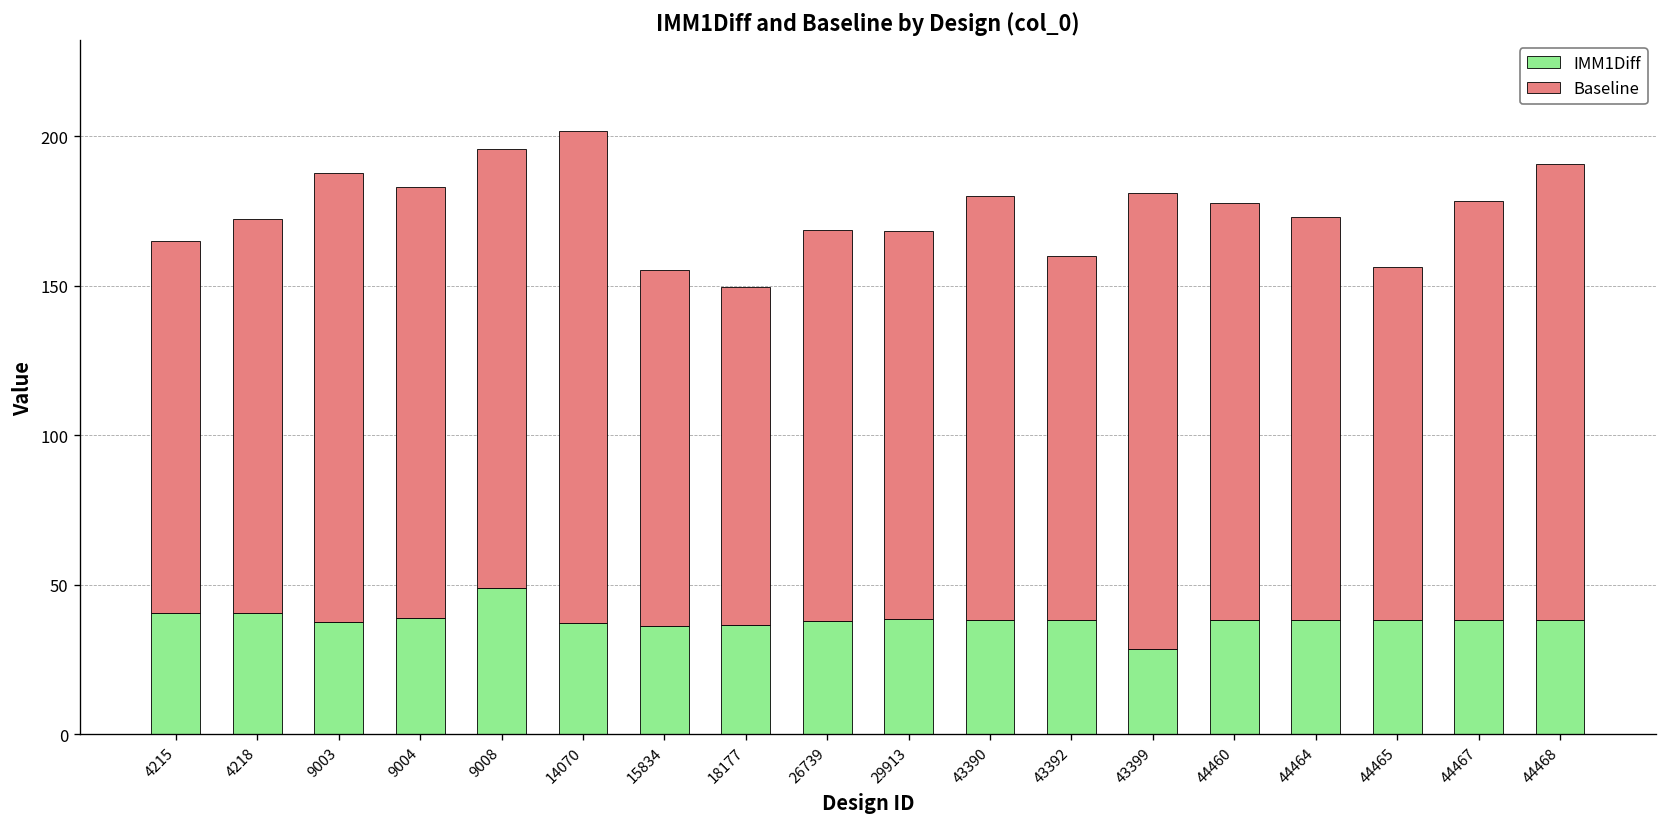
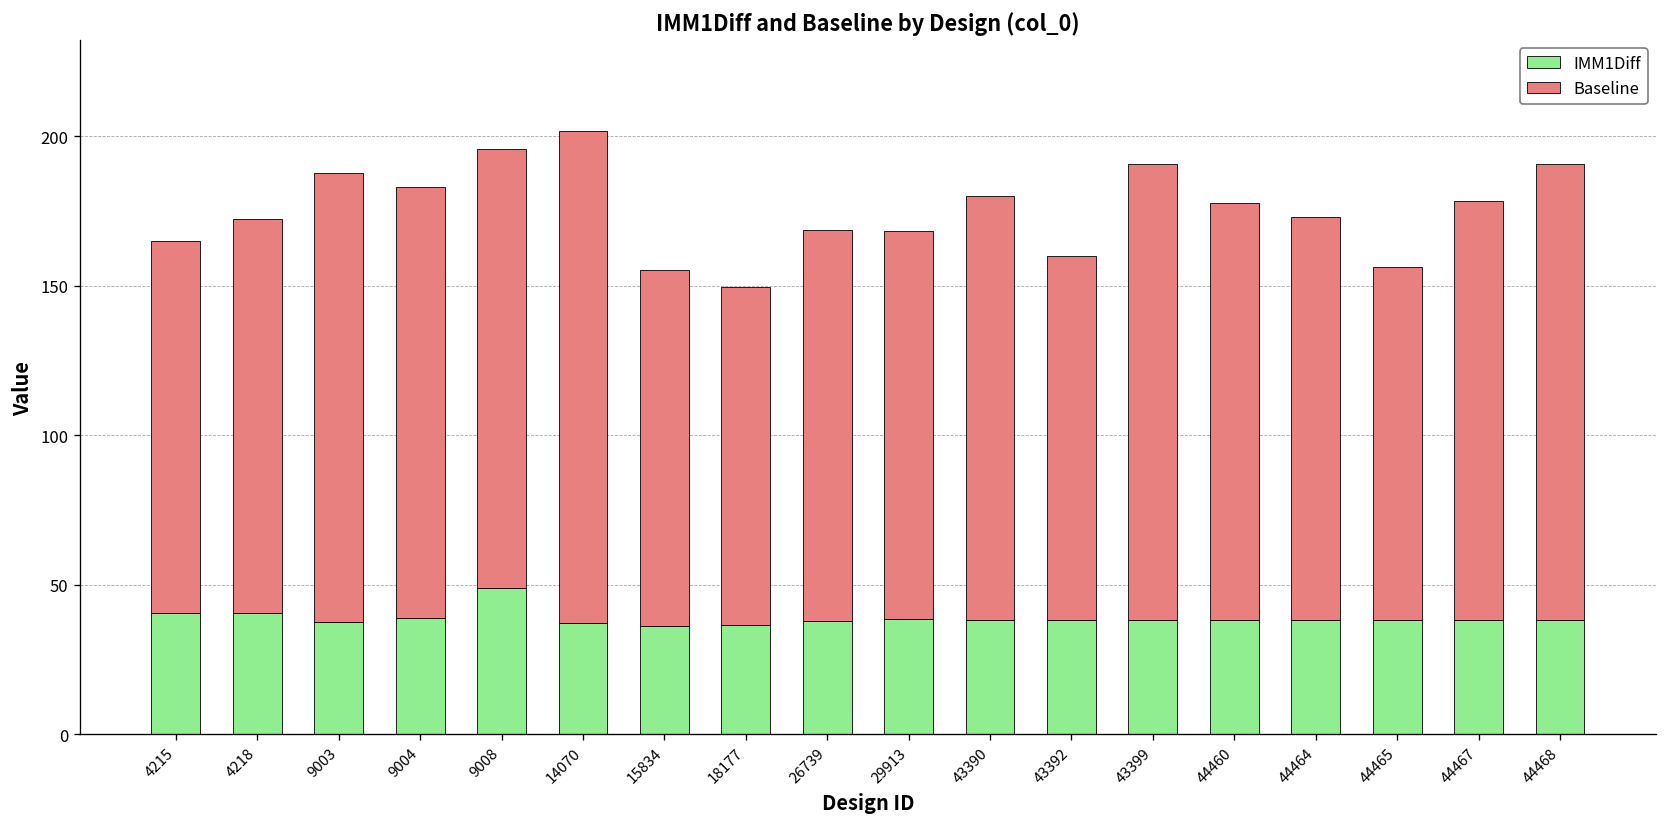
IMM1Diff, 43399: 28 -> 38
